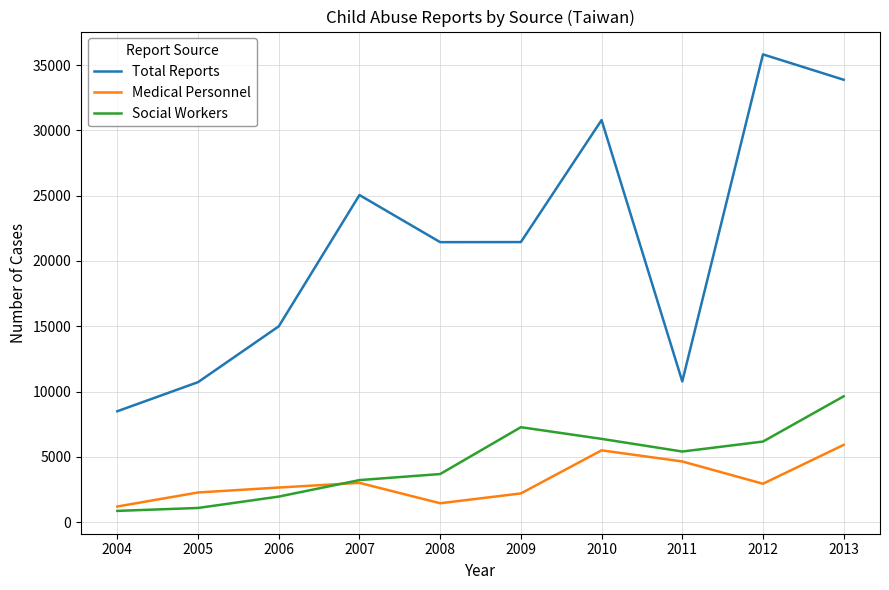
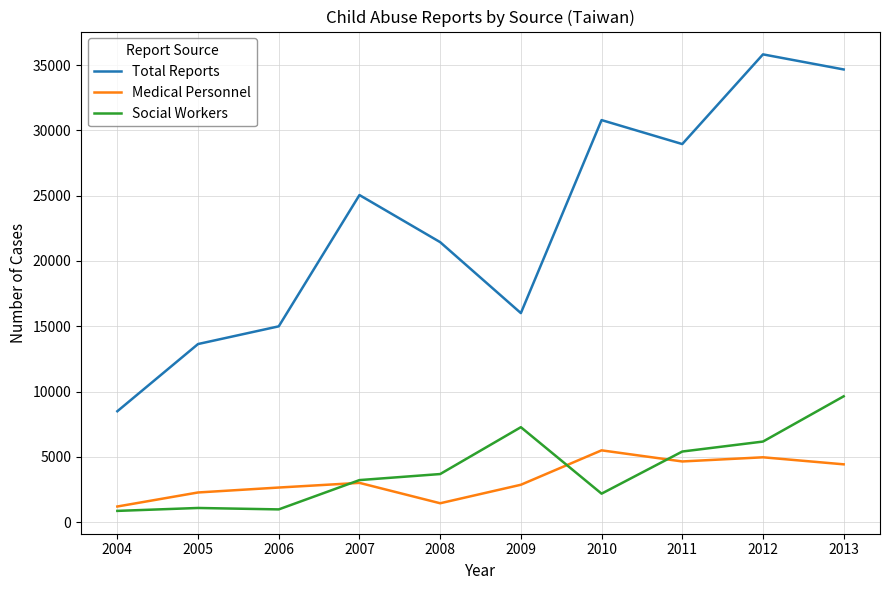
Total Reports, 2005: 10700 -> 13600
Social Workers, 2006: 2000 -> 1000
Total Reports, 2009: 21400 -> 16000
Medical Personnel, 2009: 2200 -> 2900
Social Workers, 2010: 6400 -> 2200
Total Reports, 2011: 10800 -> 29000
Medical Personnel, 2012: 2900 -> 5000
Total Reports, 2013: 33900 -> 34700
Medical Personnel, 2013: 5900 -> 4400
